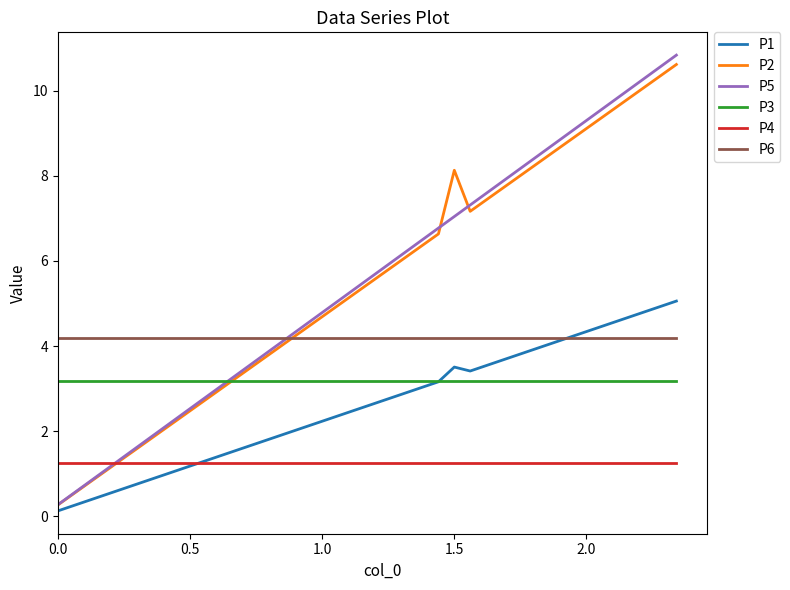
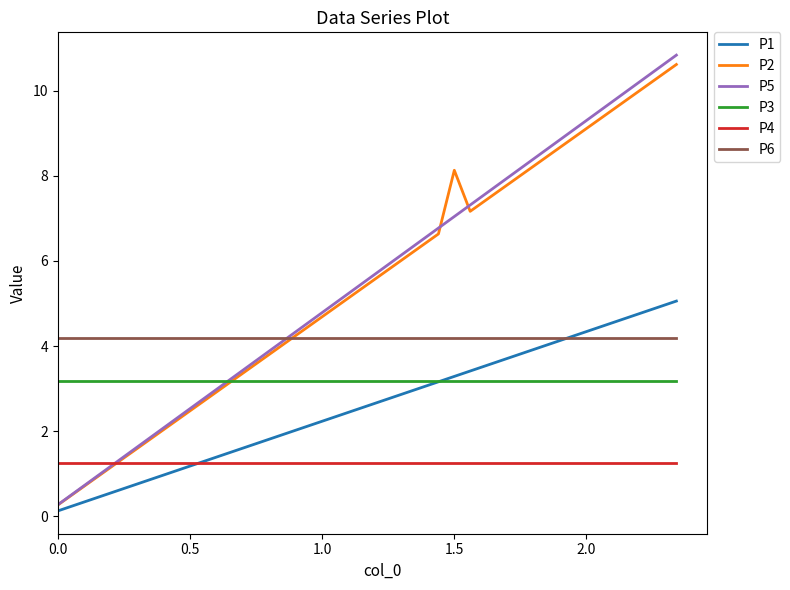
P1, 1.5: 3.5 -> 3.3
